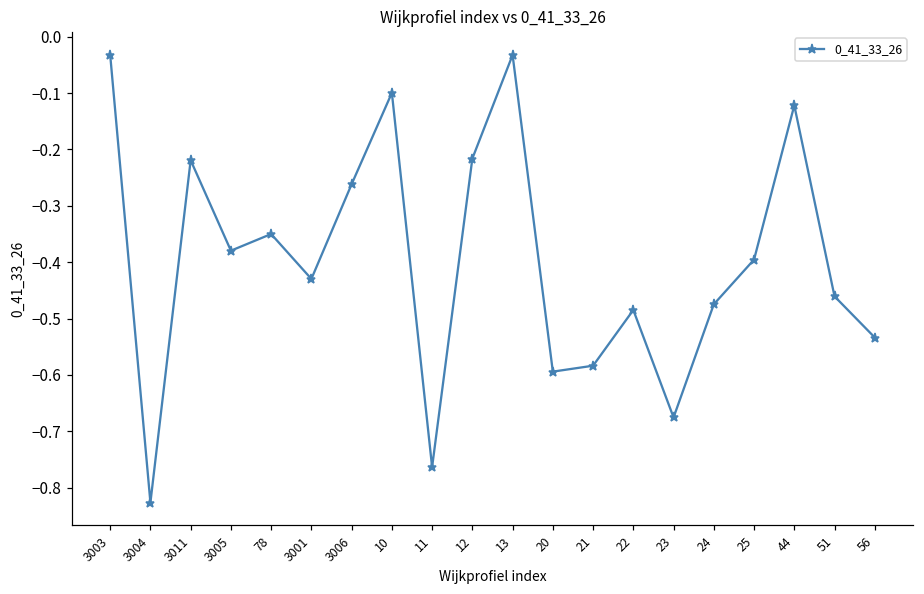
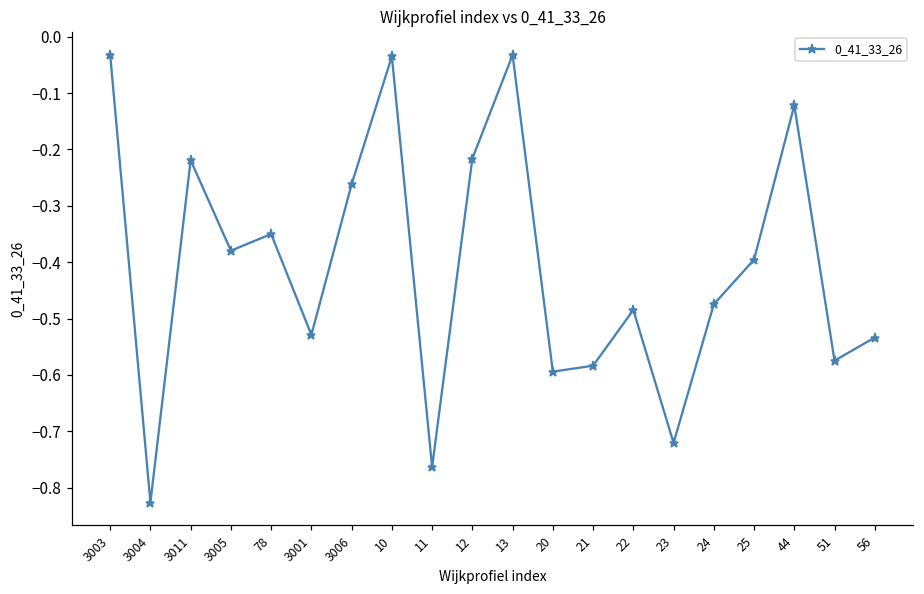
3001: -0.43 -> -0.53
10: -0.10 -> -0.03
23: -0.68 -> -0.72
51: -0.46 -> -0.57
